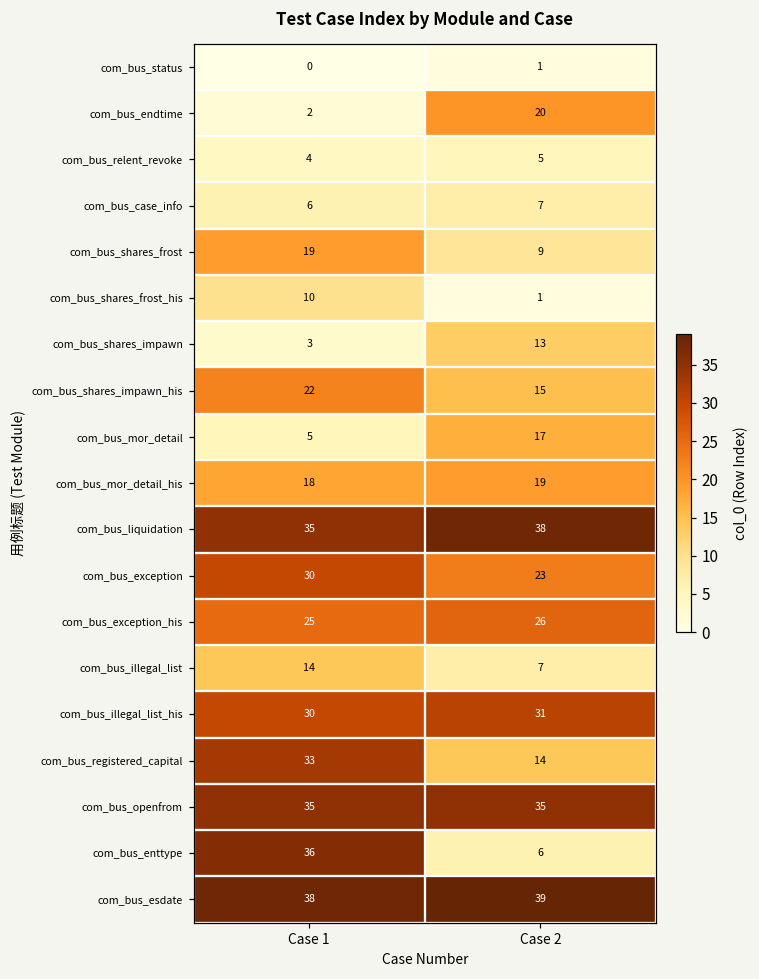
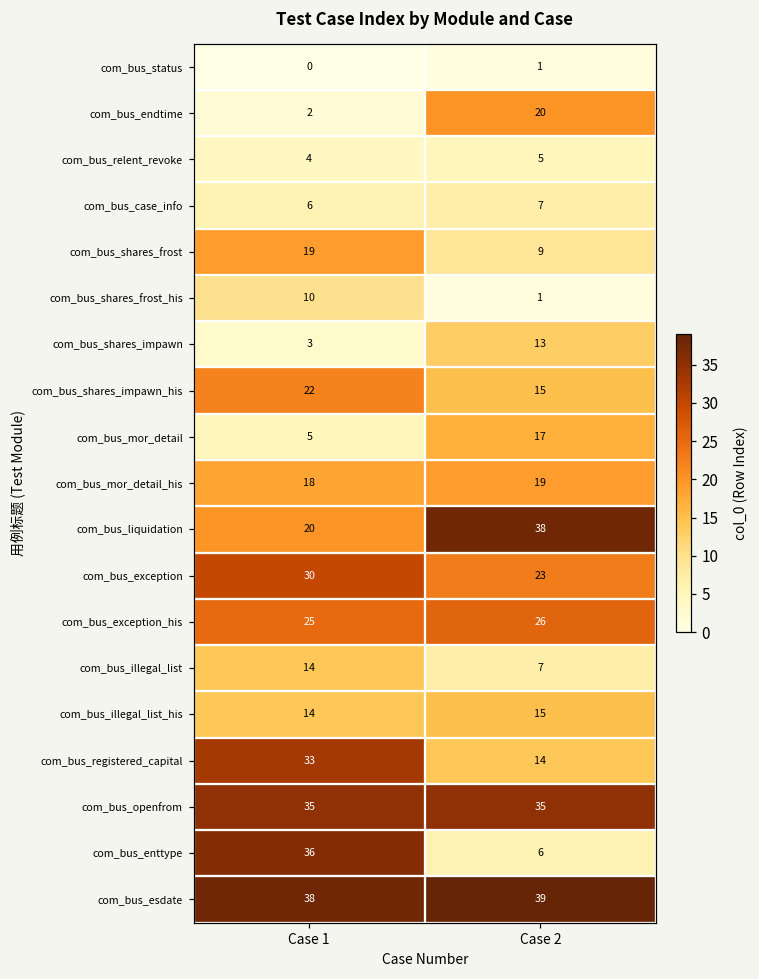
com_bus_liquidation, Case 1: 35 -> 20
com_bus_illegal_list_his, Case 1: 30 -> 14
com_bus_illegal_list_his, Case 2: 31 -> 15
